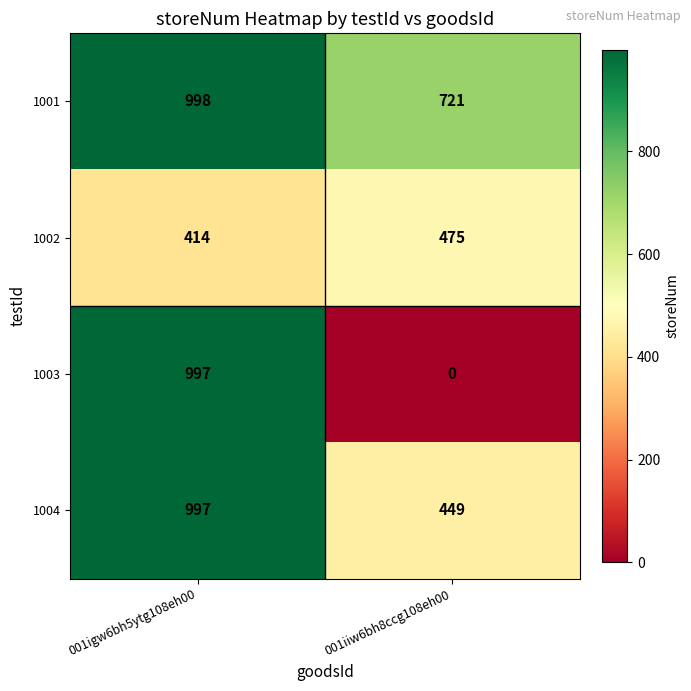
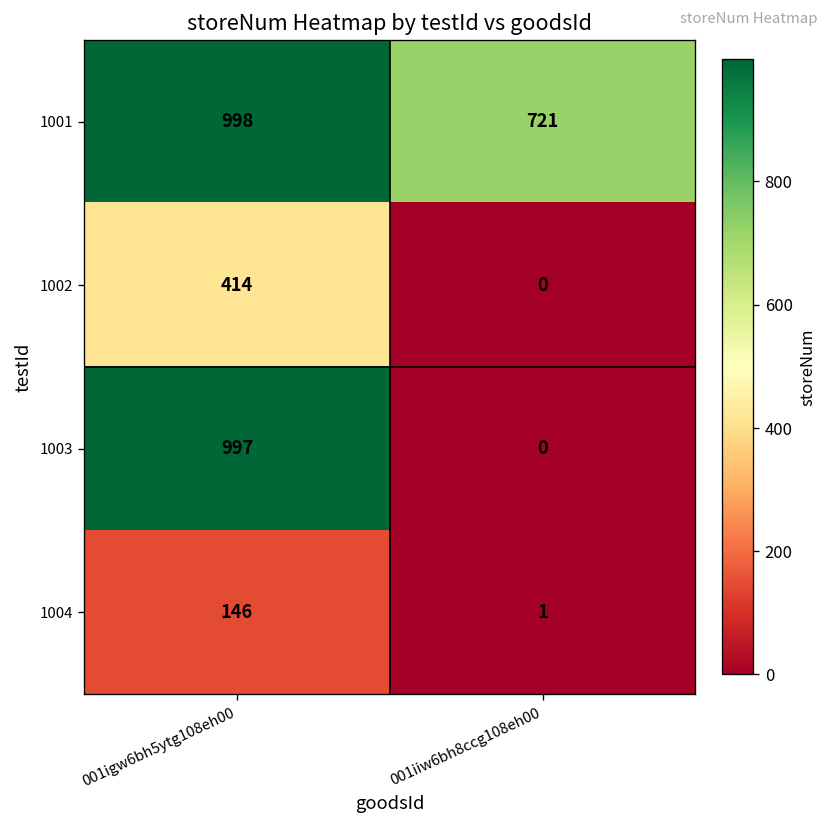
1002, 001iiw6bh8ccg108eh00: 475 -> 0
1004, 001igw6bh5ytg108eh00: 997 -> 146
1004, 001iiw6bh8ccg108eh00: 449 -> 1
